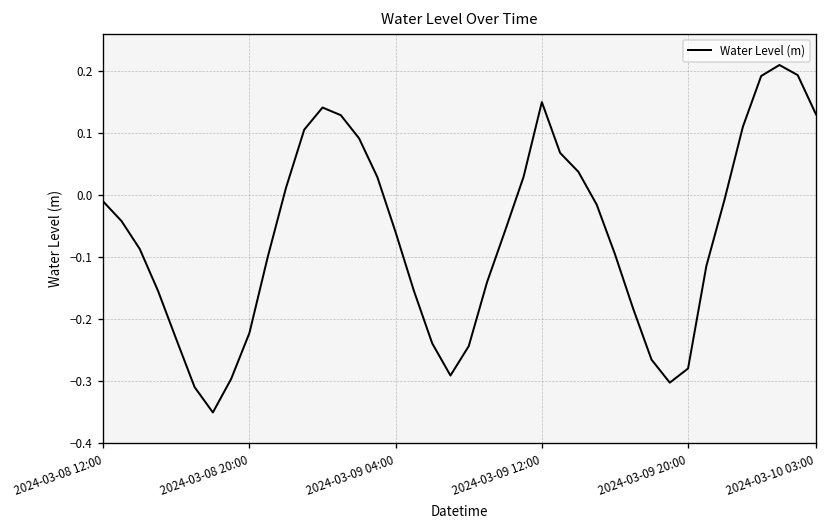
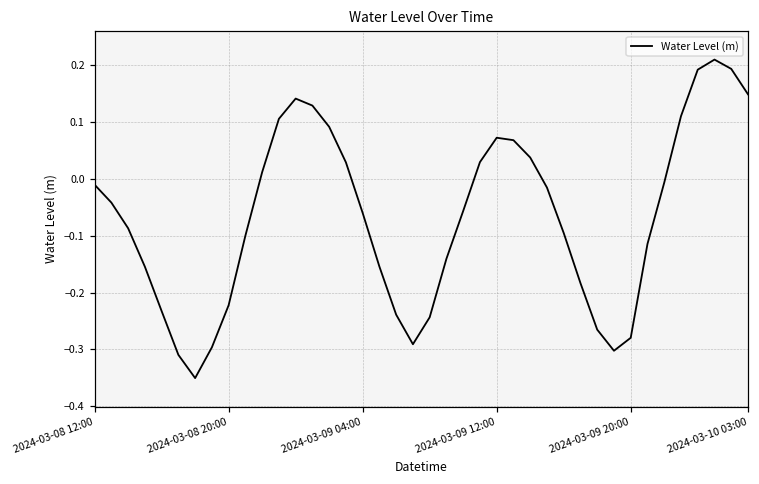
2024-03-09 12:00: 0.15 -> 0.07
2024-03-10 03:00: 0.13 -> 0.15
